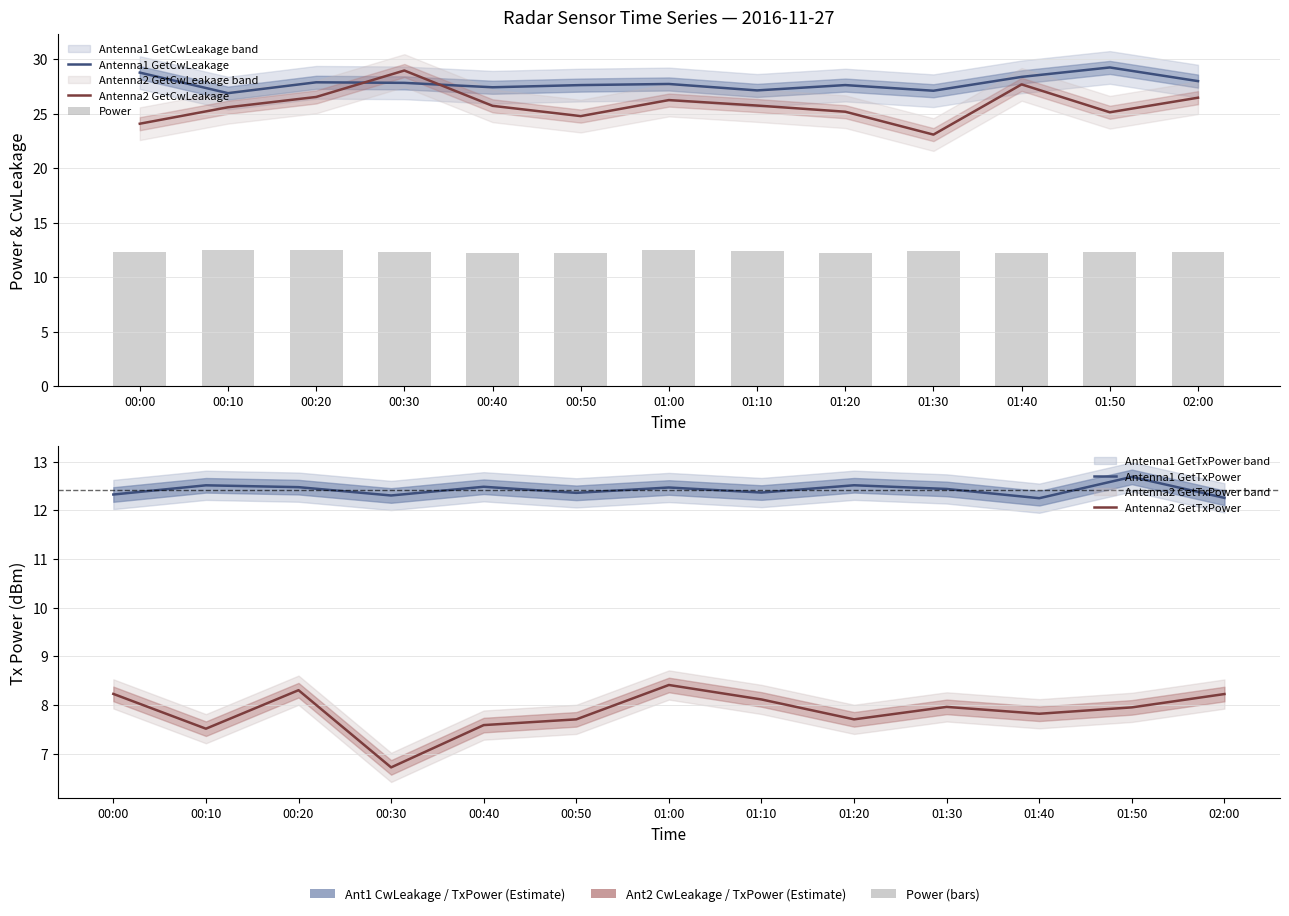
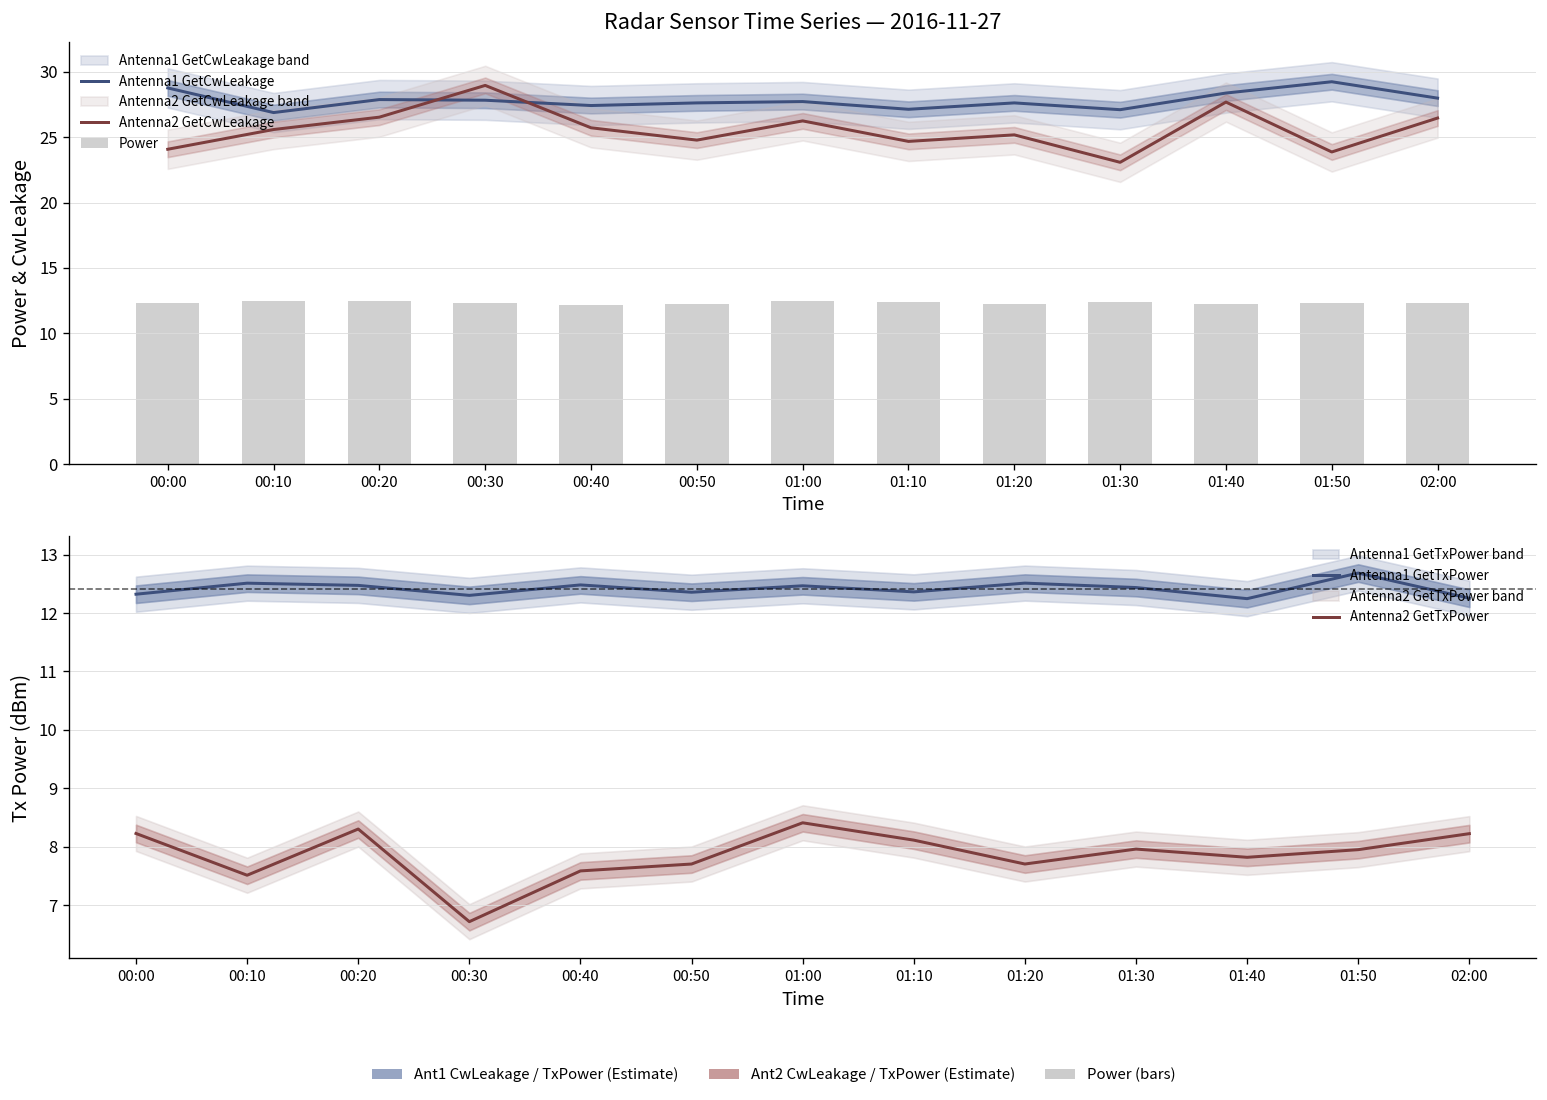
Radar Sensor Time Series — 2016-11-27, Antenna2 GetCwLeakage, 01:10: 25.7 -> 24.7
Radar Sensor Time Series — 2016-11-27, Antenna2 GetCwLeakage, 01:50: 25.1 -> 23.9
